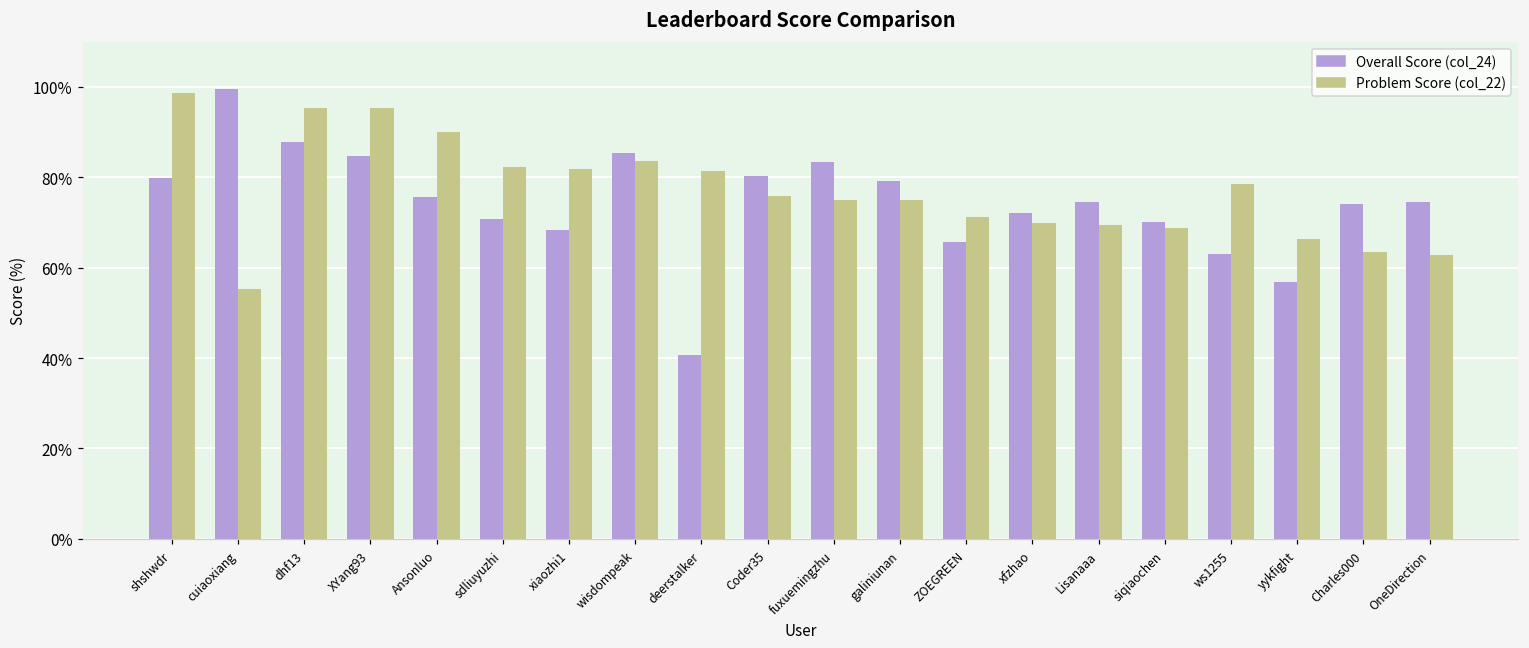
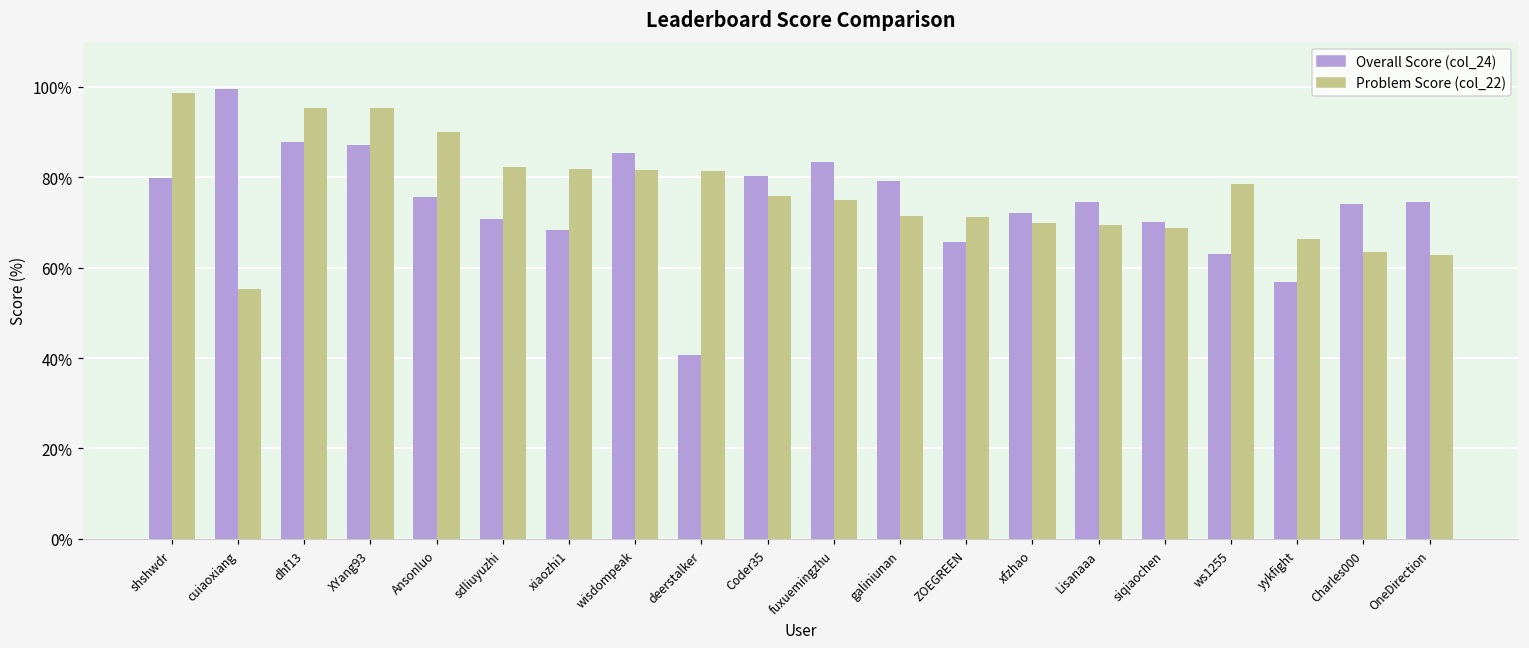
Overall Score (col_24), XYang93: 85% -> 87%
Problem Score (col_22), wisdompeak: 84% -> 82%
Problem Score (col_22), galiniunan: 75% -> 71%
